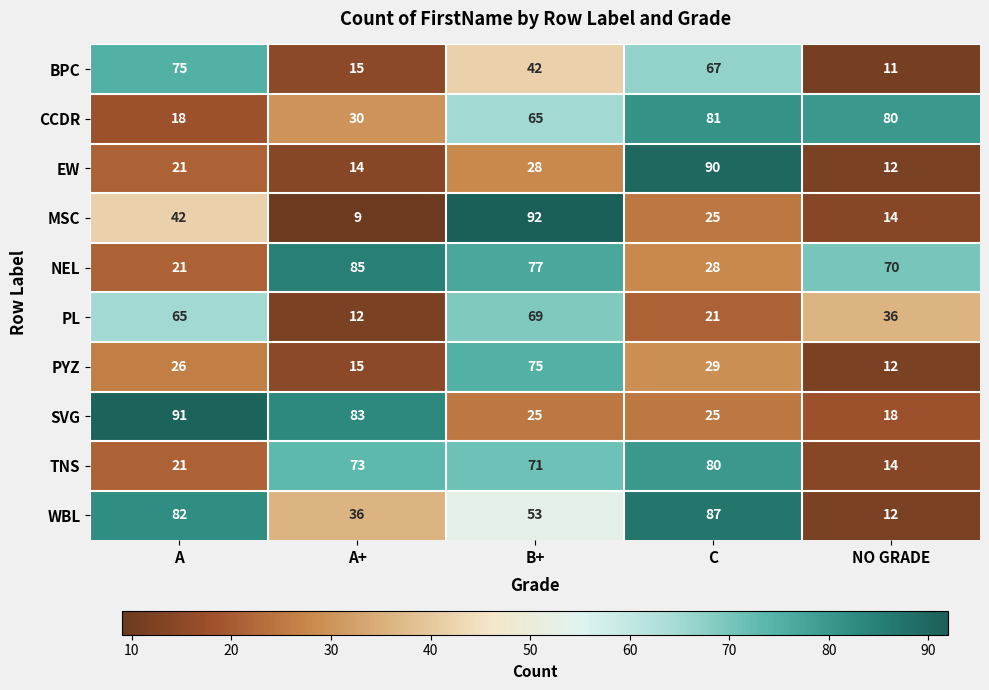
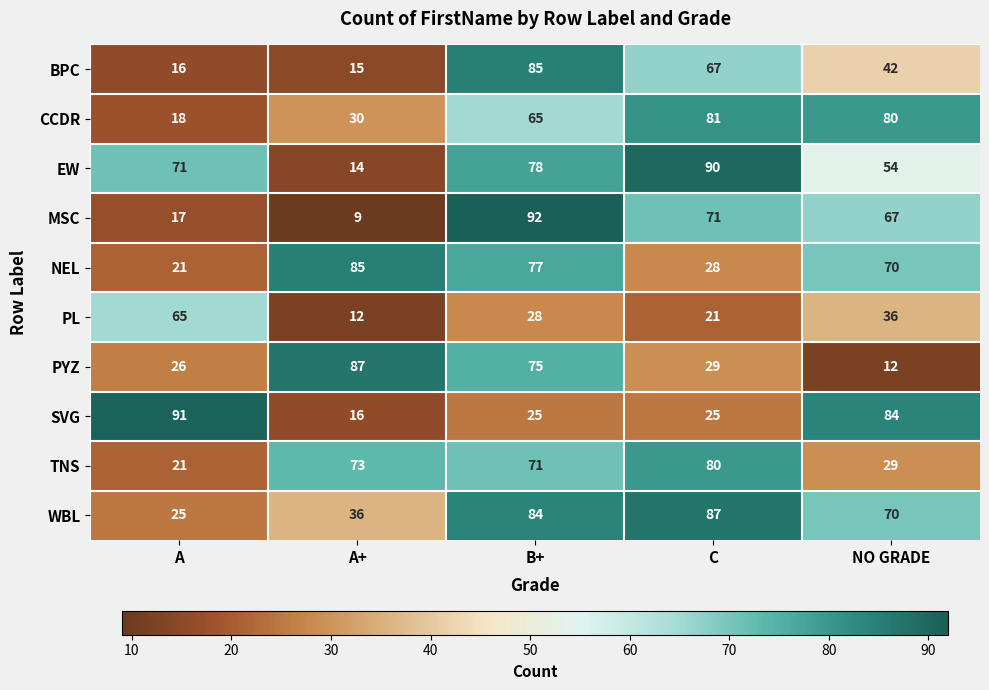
BPC, A: 75 -> 16
BPC, B+: 42 -> 85
BPC, NO GRADE: 11 -> 42
EW, A: 21 -> 71
EW, B+: 28 -> 78
EW, NO GRADE: 12 -> 54
MSC, A: 42 -> 17
MSC, C: 25 -> 71
MSC, NO GRADE: 14 -> 67
PL, B+: 69 -> 28
PYZ, A+: 15 -> 87
SVG, A+: 83 -> 16
SVG, NO GRADE: 18 -> 84
TNS, NO GRADE: 14 -> 29
WBL, A: 82 -> 25
WBL, B+: 53 -> 84
WBL, NO GRADE: 12 -> 70
